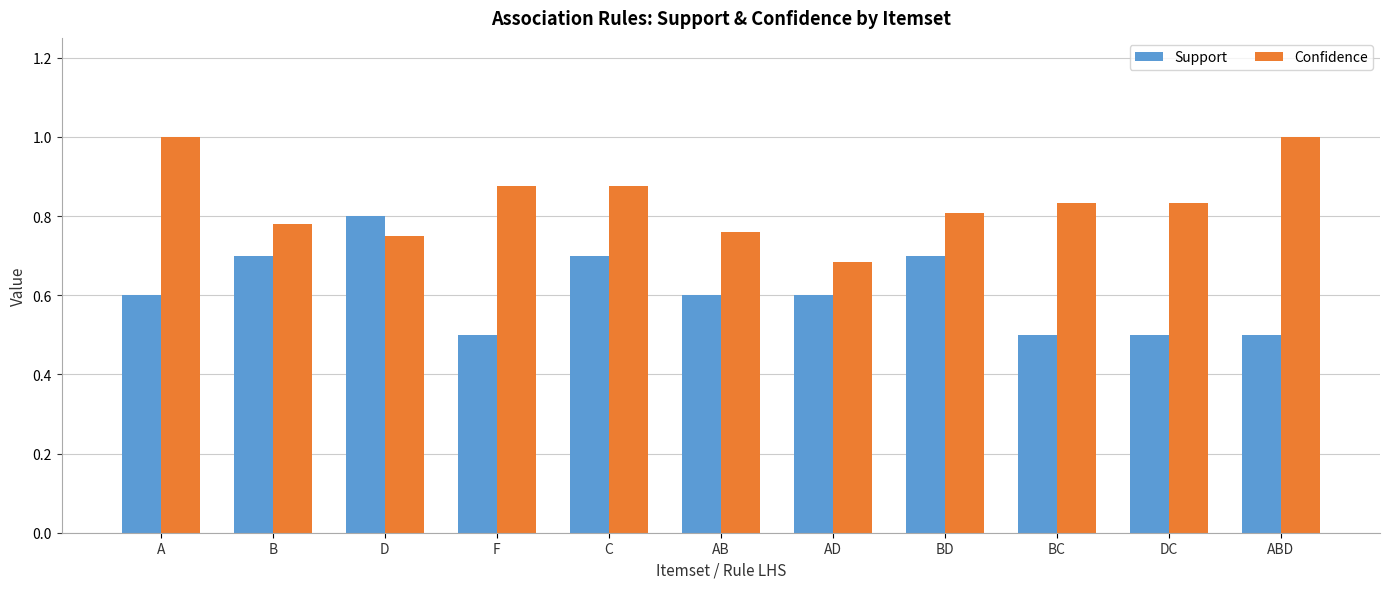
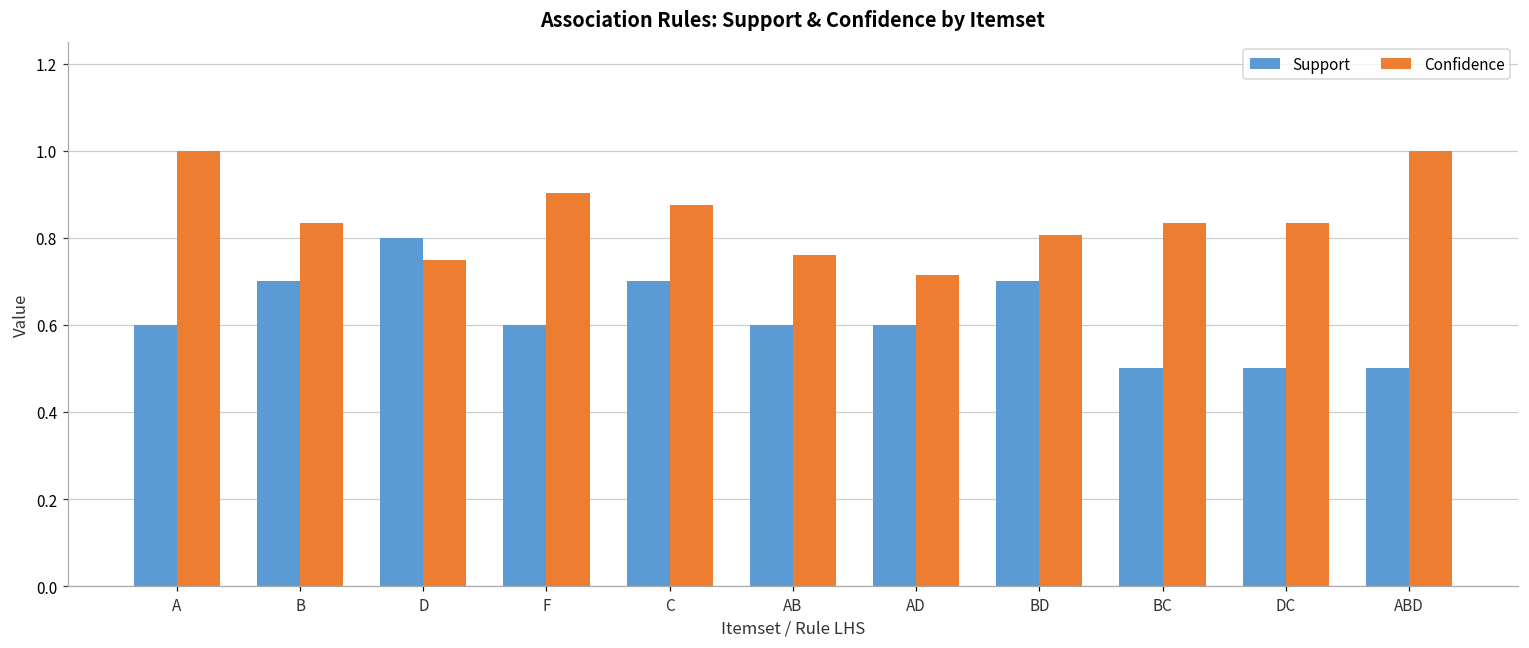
Confidence, B: 0.78 -> 0.83
Support, F: 0.5 -> 0.6
Confidence, F: 0.88 -> 0.90
Confidence, AD: 0.69 -> 0.71
